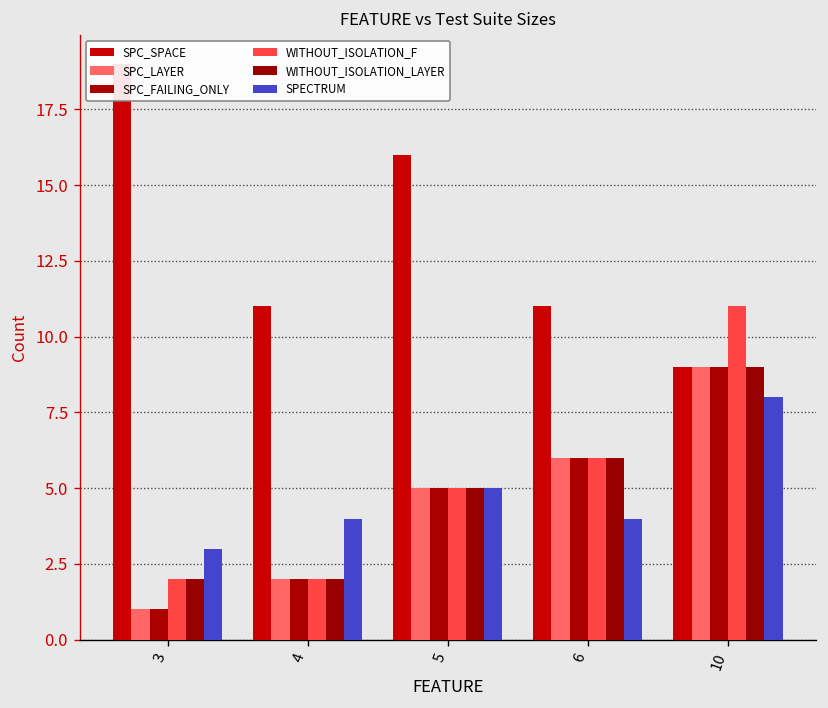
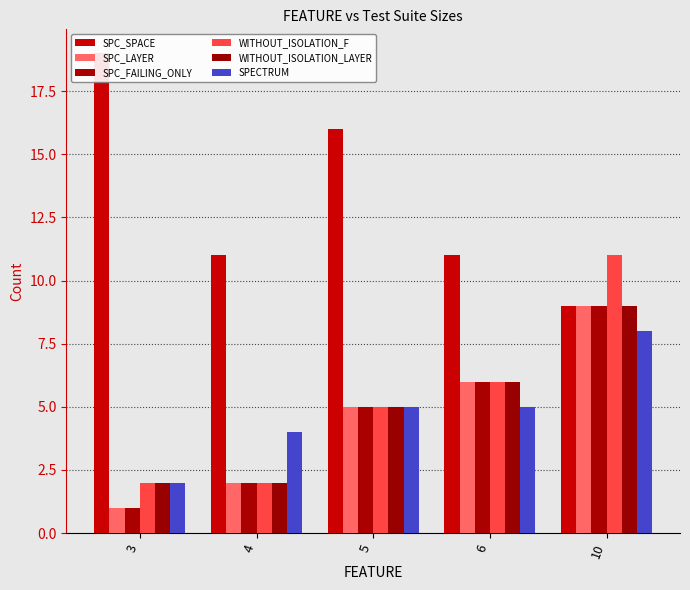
SPECTRUM, 3: 3 -> 2
SPECTRUM, 6: 4 -> 5
